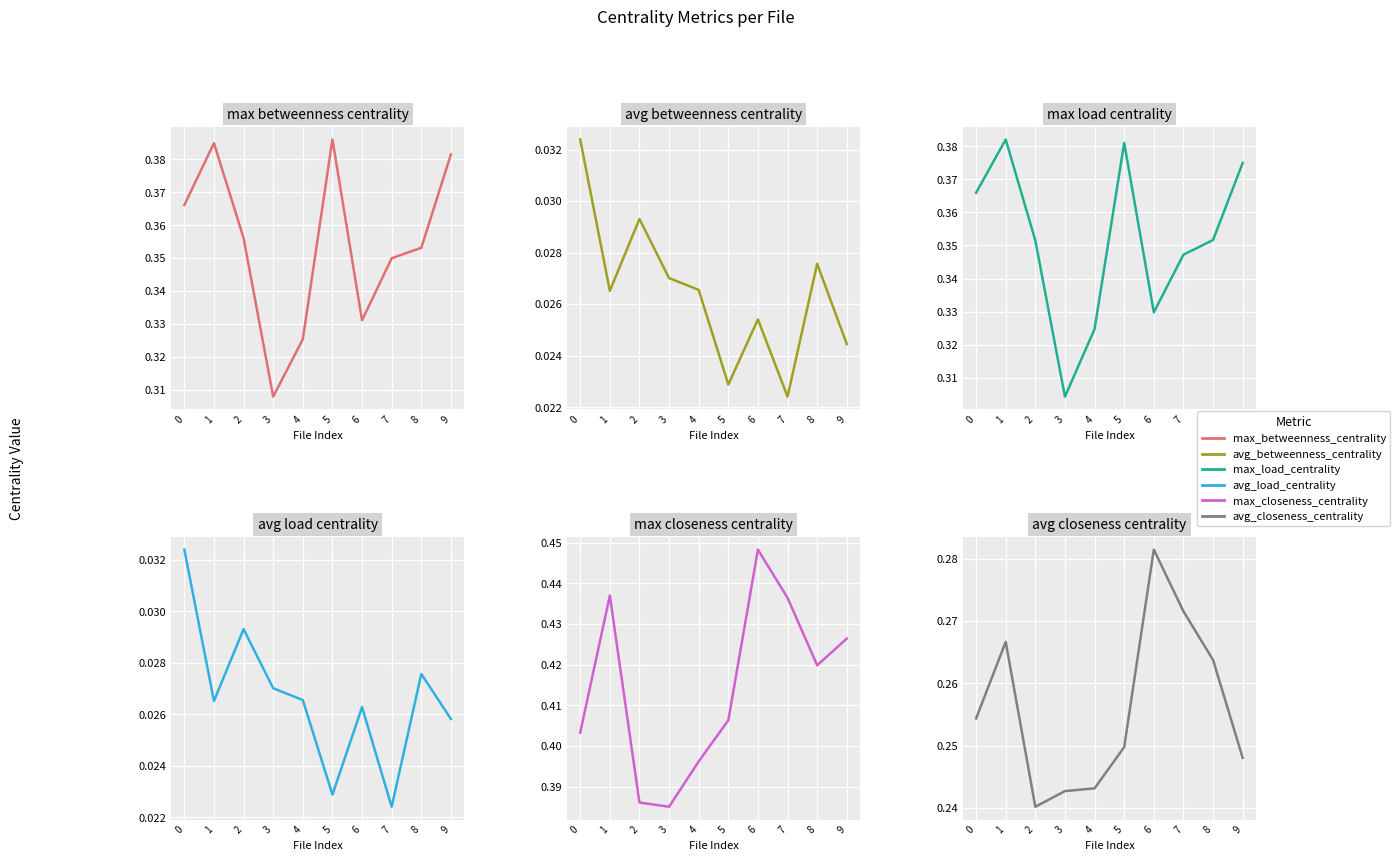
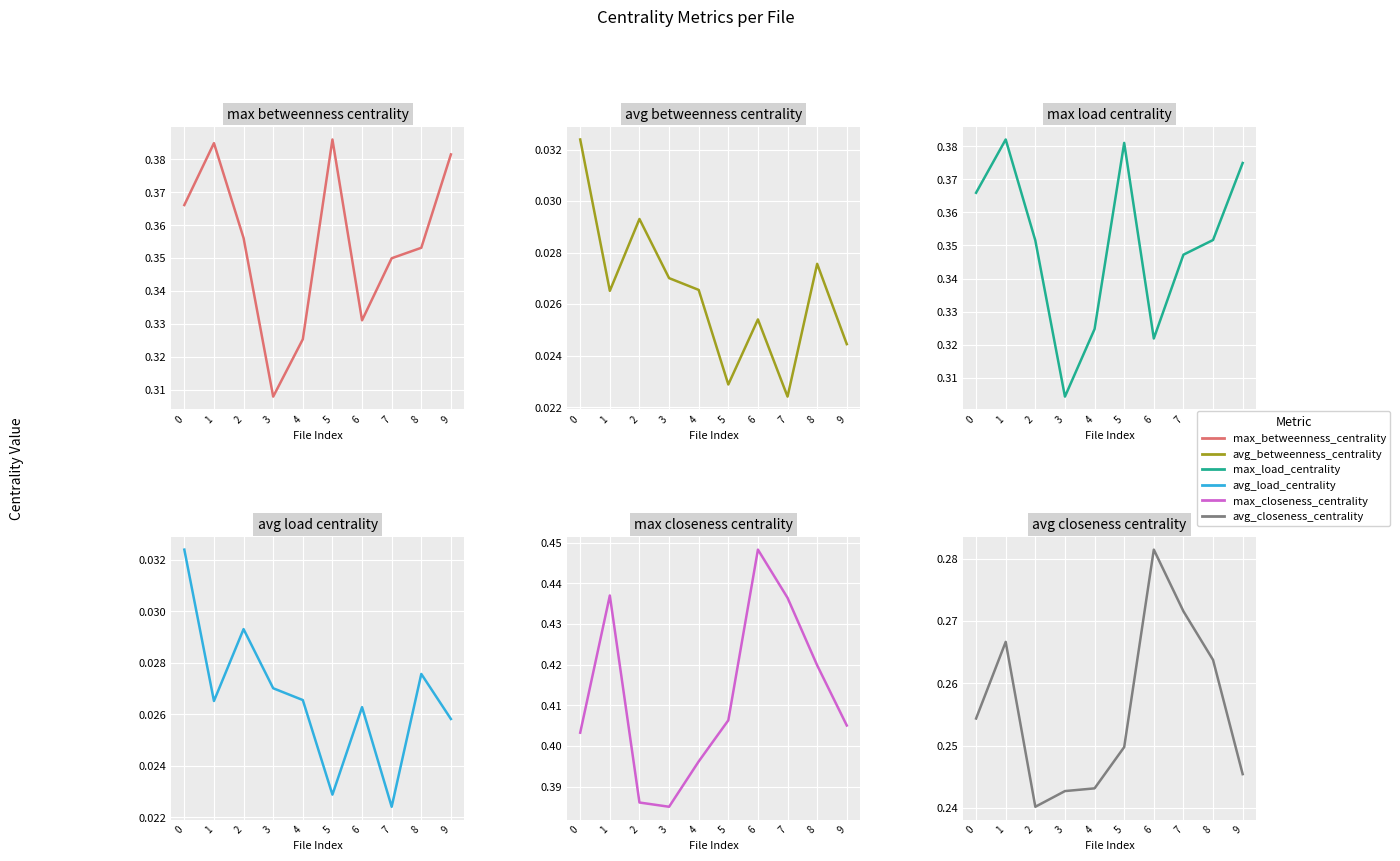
max load centrality, 6: 0.330 -> 0.322
max closeness centrality, 9: 0.426 -> 0.405
avg closeness centrality, 9: 0.248 -> 0.245
